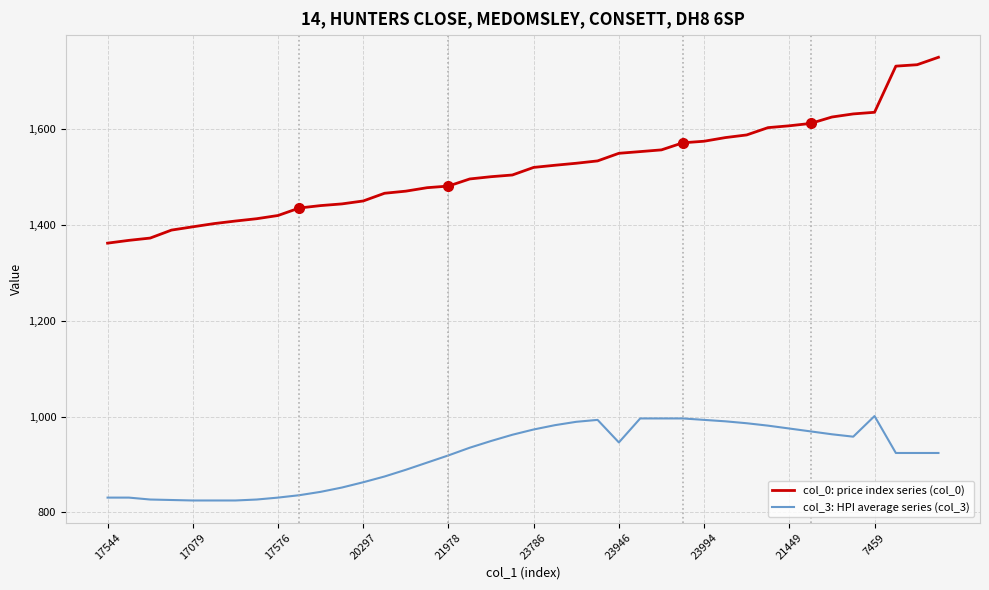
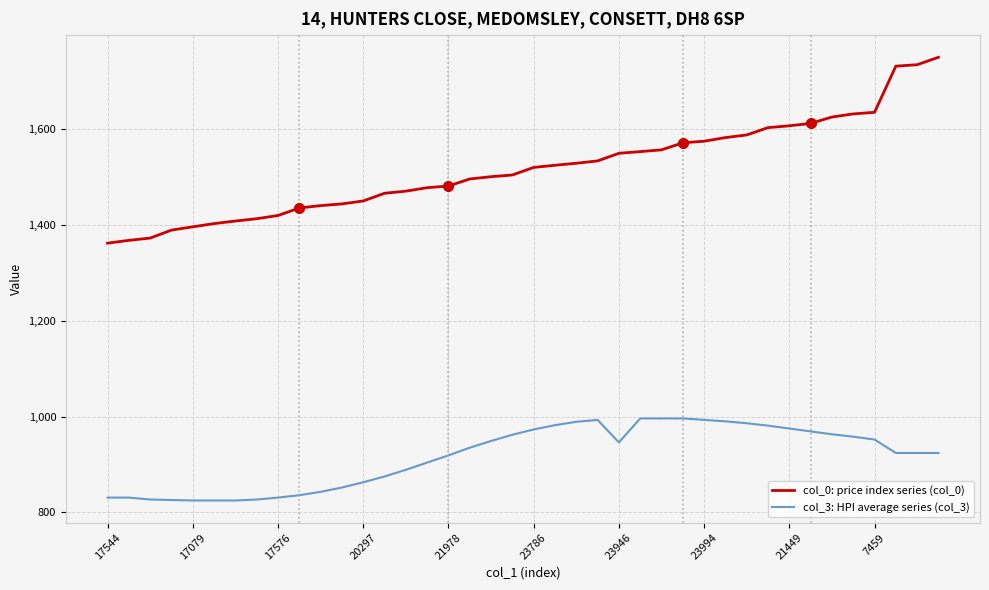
col_3: HPI average series (col_3), 7459: 1,000 -> 950
